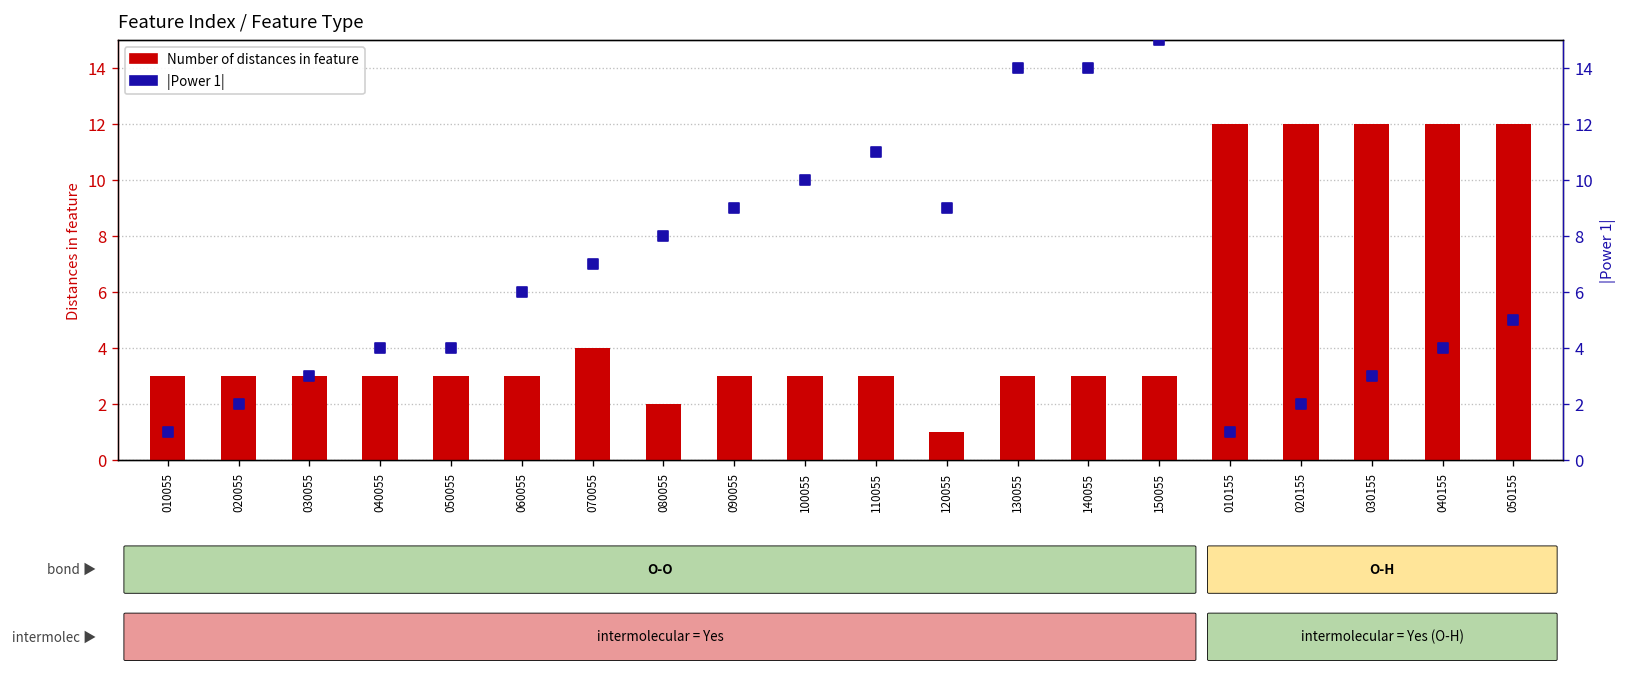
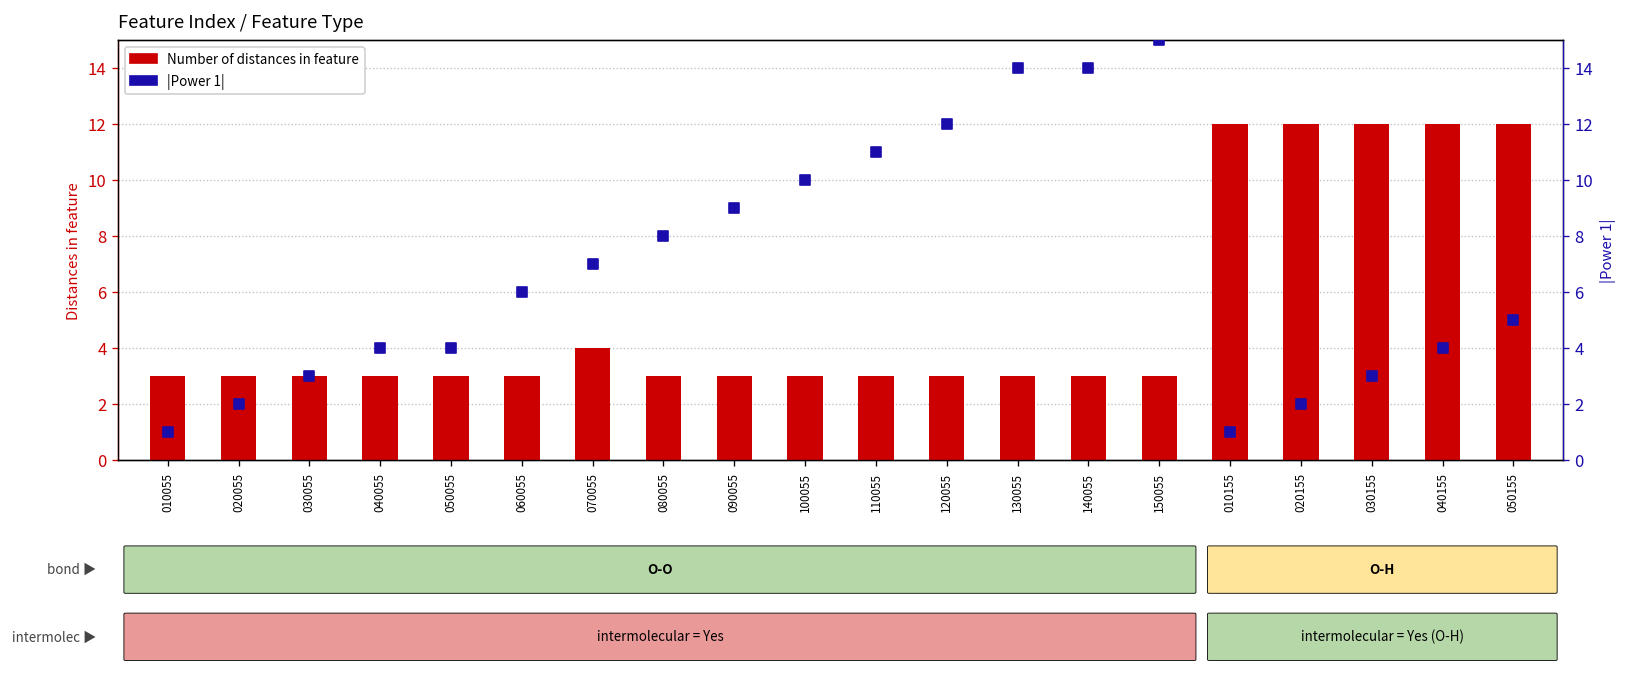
Number of distances in feature, 080055: 2 -> 3
Number of distances in feature, 120055: 1 -> 3
|Power 1|, 120055: 9.0 -> 12.0
